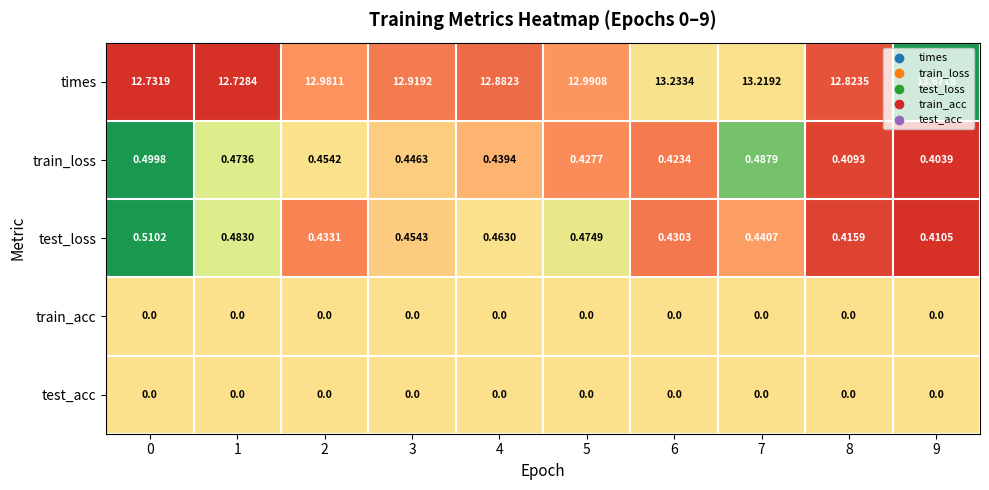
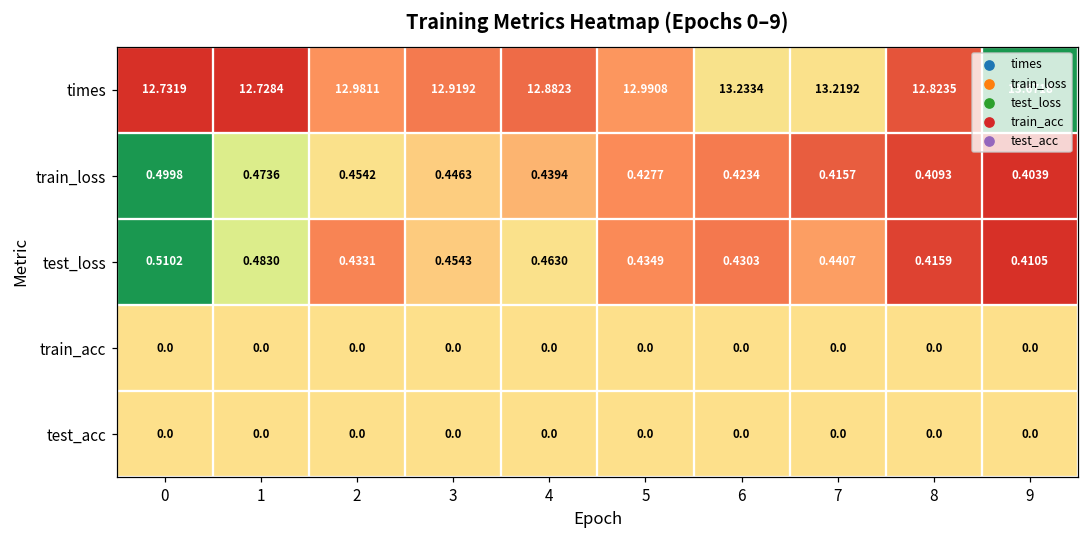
train_loss, 7: 0.4879 -> 0.4157
test_loss, 5: 0.4749 -> 0.4349
